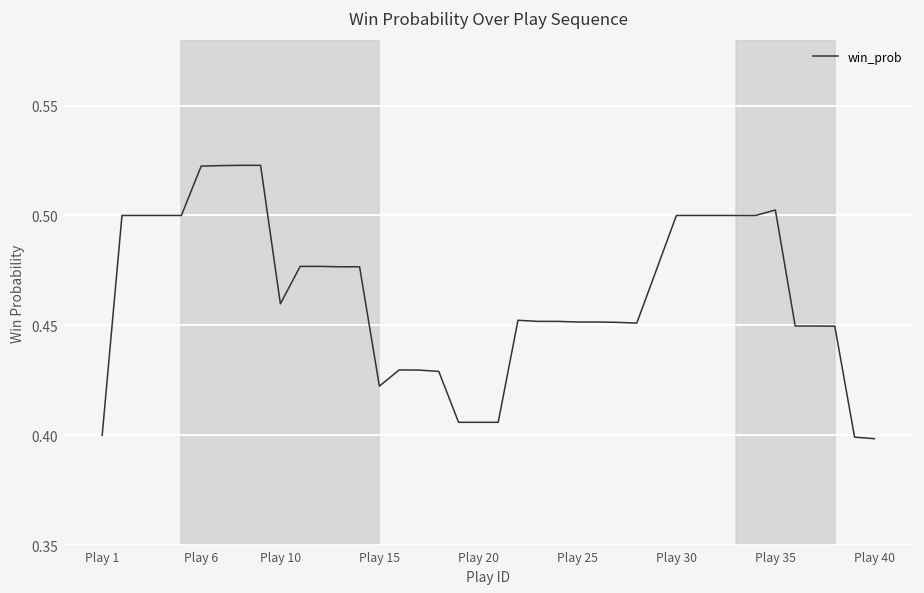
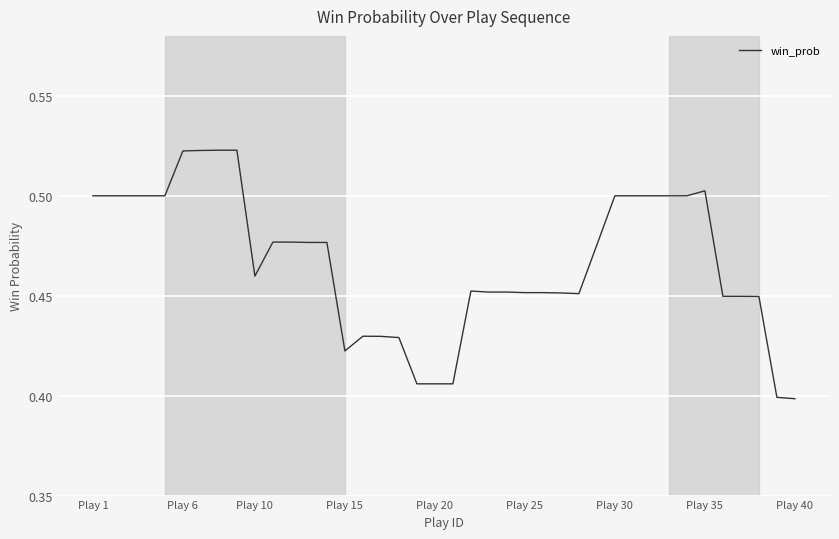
Play 1: 0.4 -> 0.5
